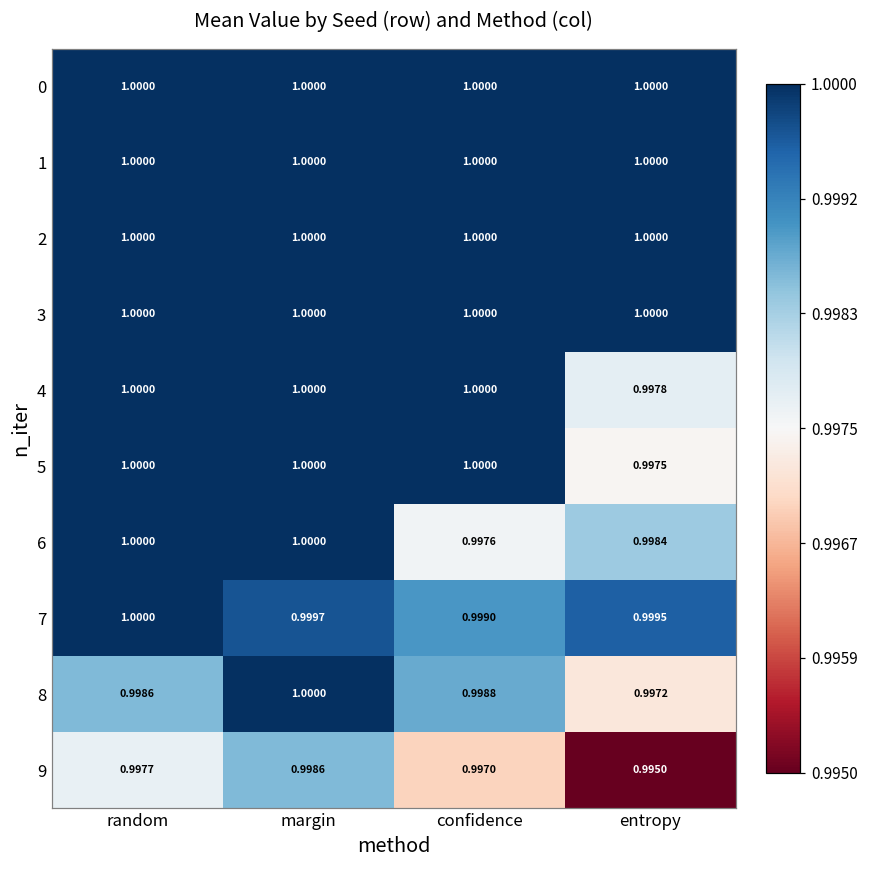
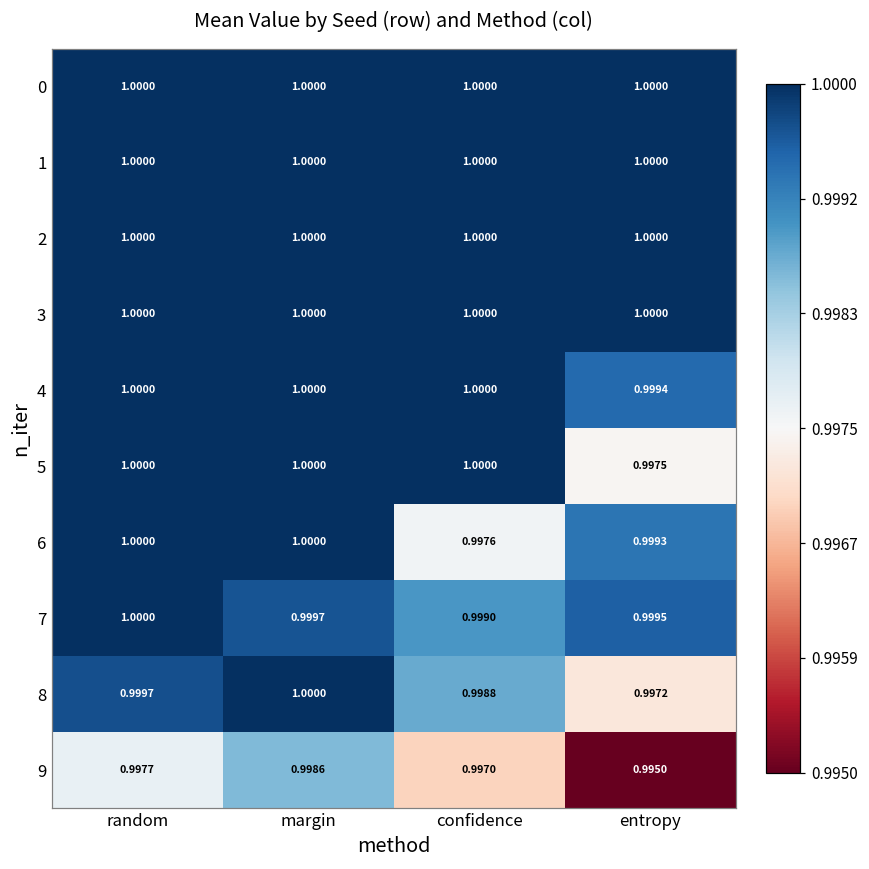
4, entropy: 0.9978 -> 0.9994
6, entropy: 0.9984 -> 0.9993
8, random: 0.9986 -> 0.9997
